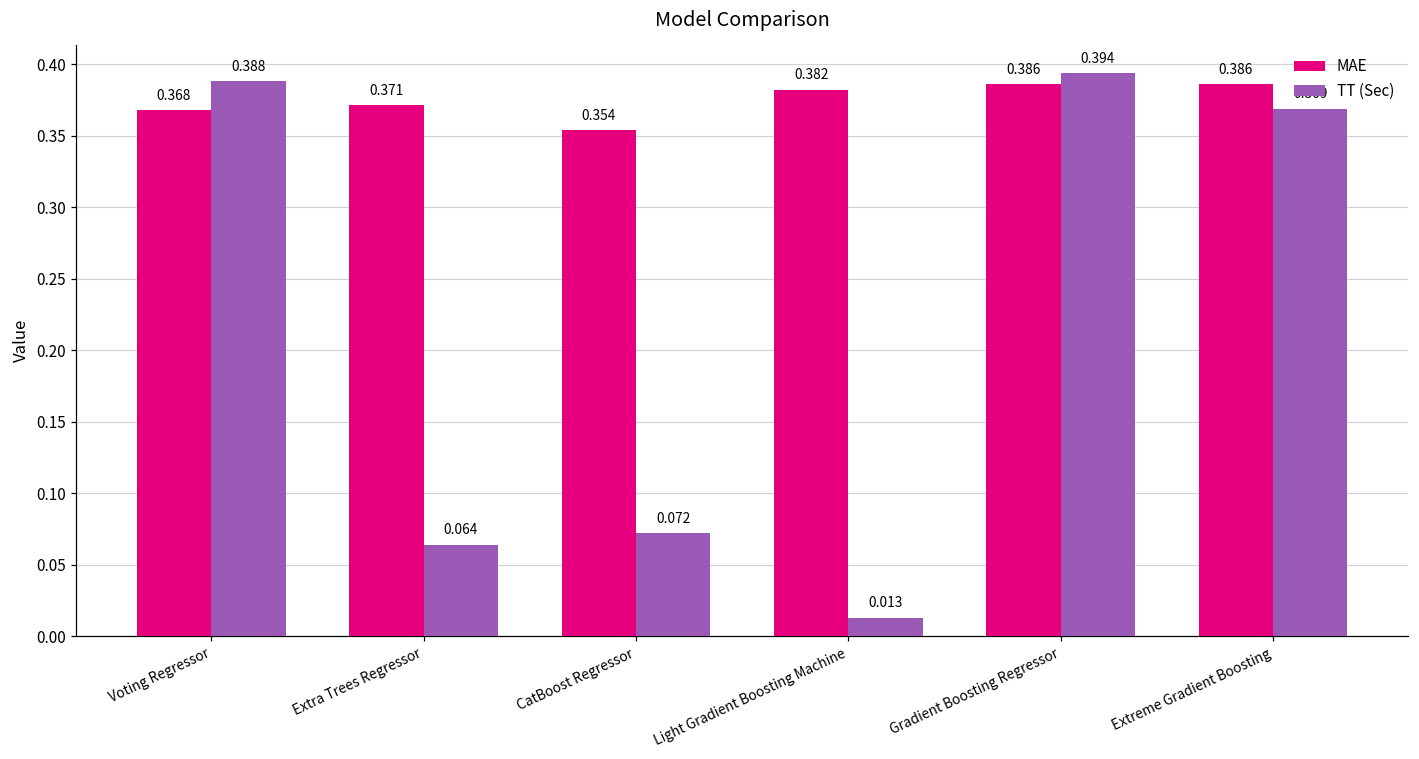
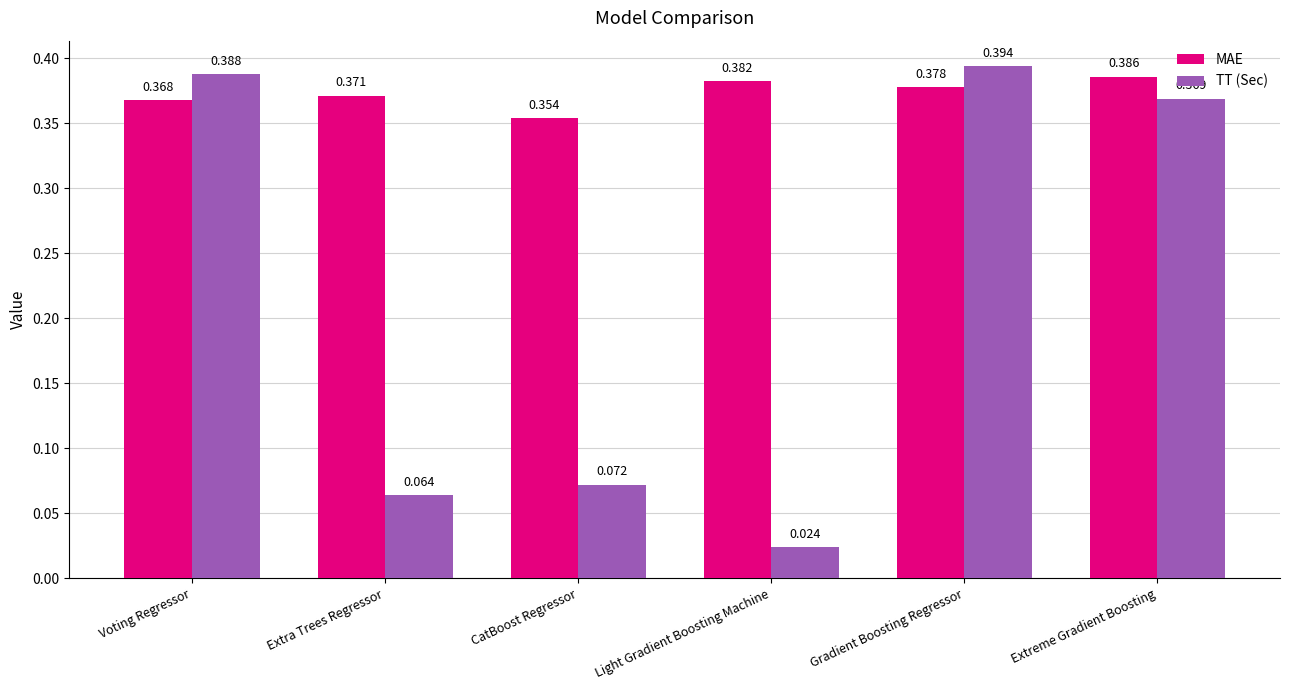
TT (Sec), Light Gradient Boosting Machine: 0.013 -> 0.024
MAE, Gradient Boosting Regressor: 0.386 -> 0.378
